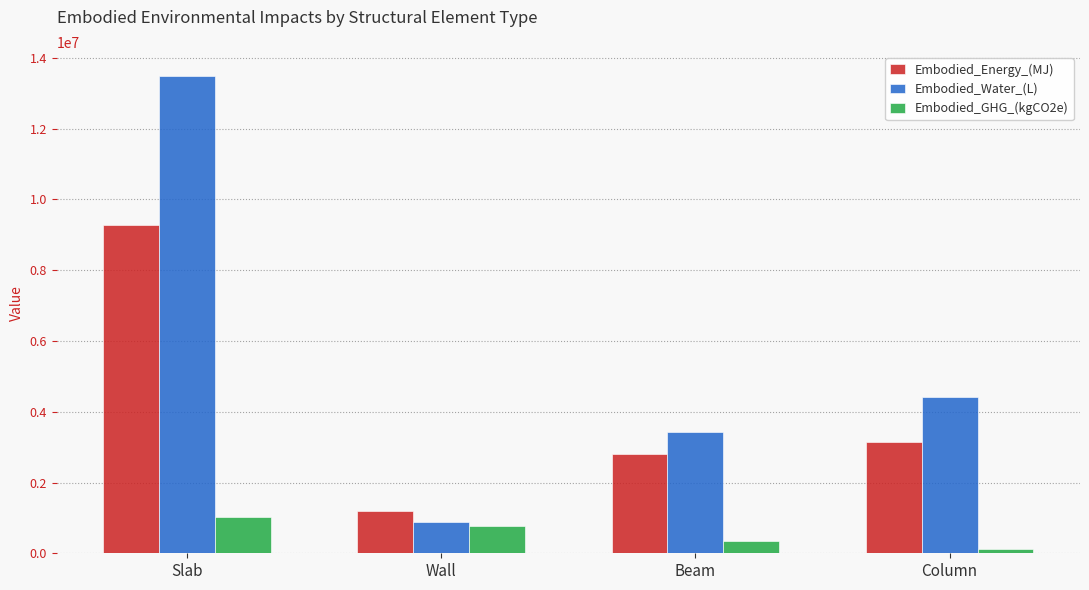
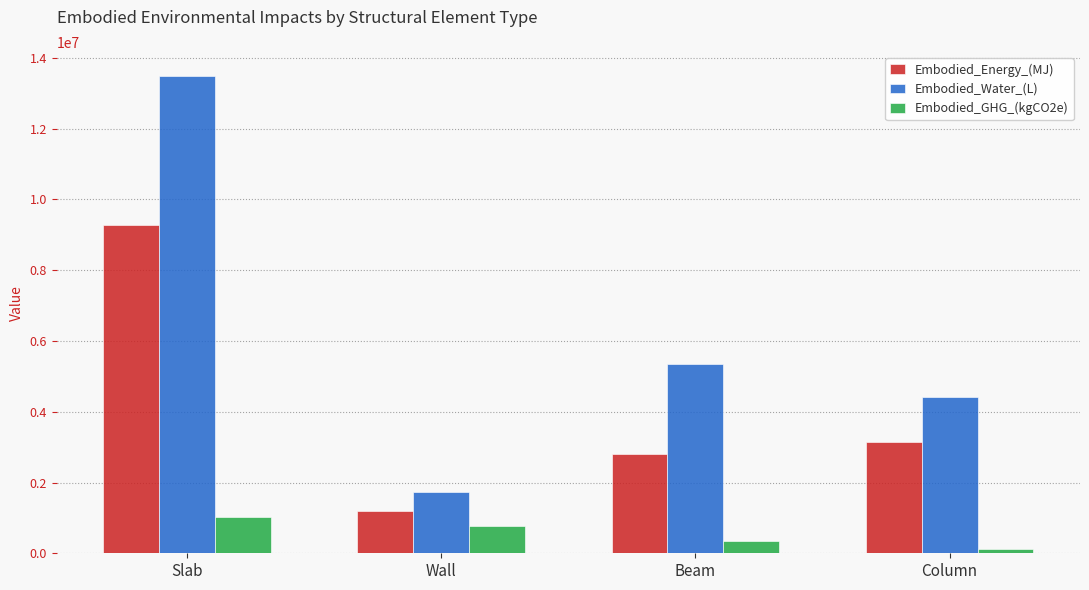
Embodied_Water_(L), Wall: 900000 -> 1700000
Embodied_Water_(L), Beam: 3400000 -> 5300000
